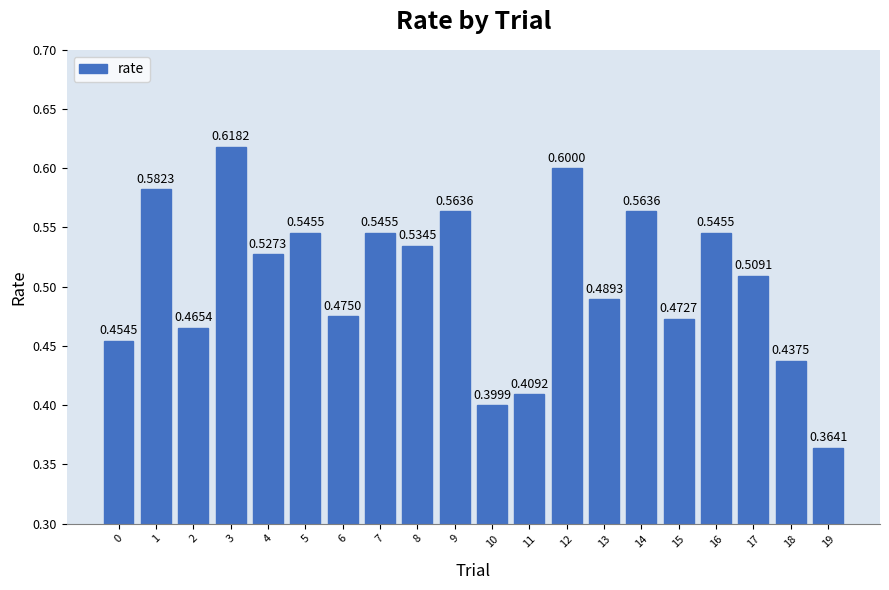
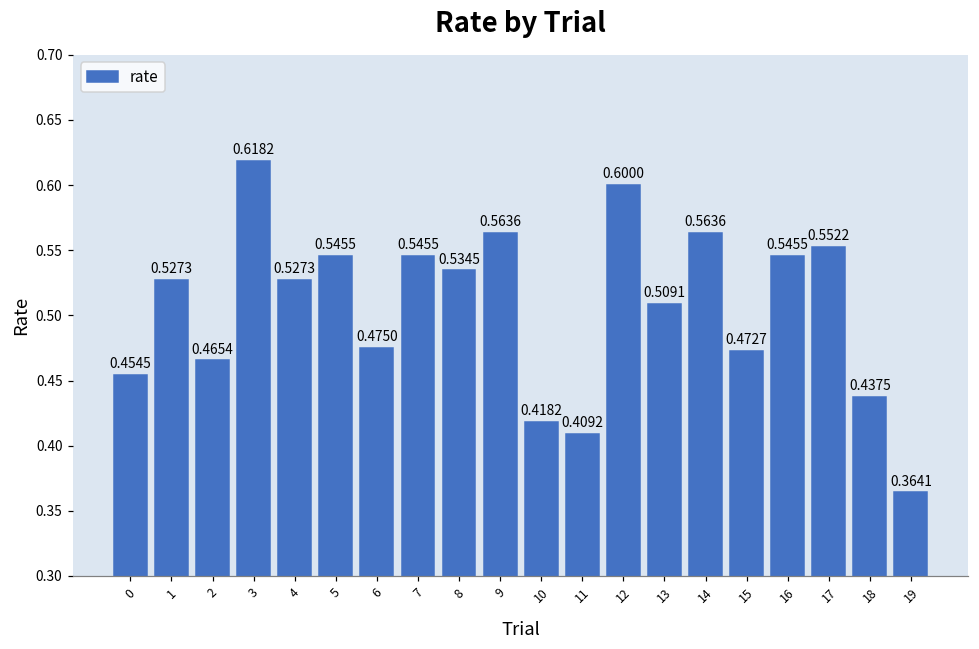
1: 0.5823 -> 0.5273
10: 0.3999 -> 0.4182
13: 0.4893 -> 0.5091
17: 0.5091 -> 0.5522
